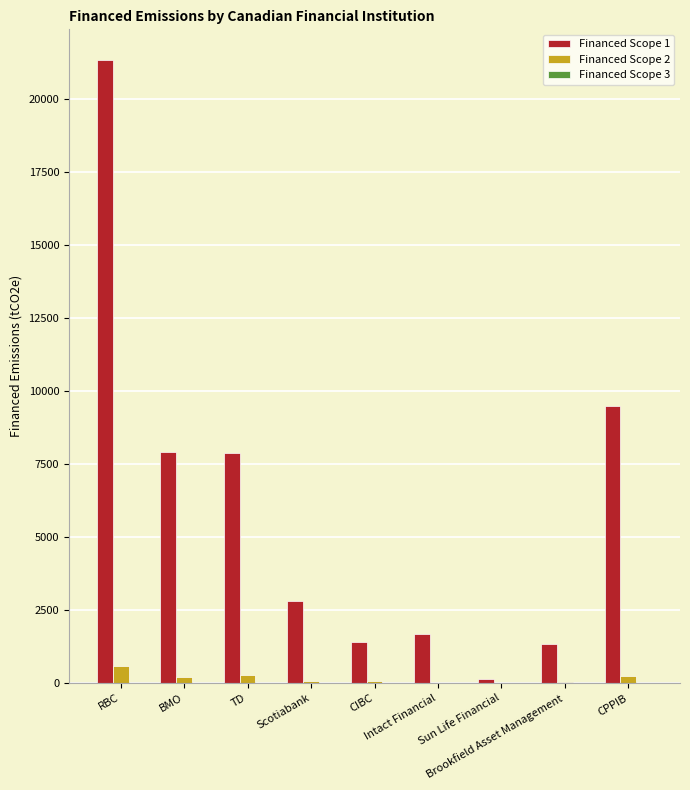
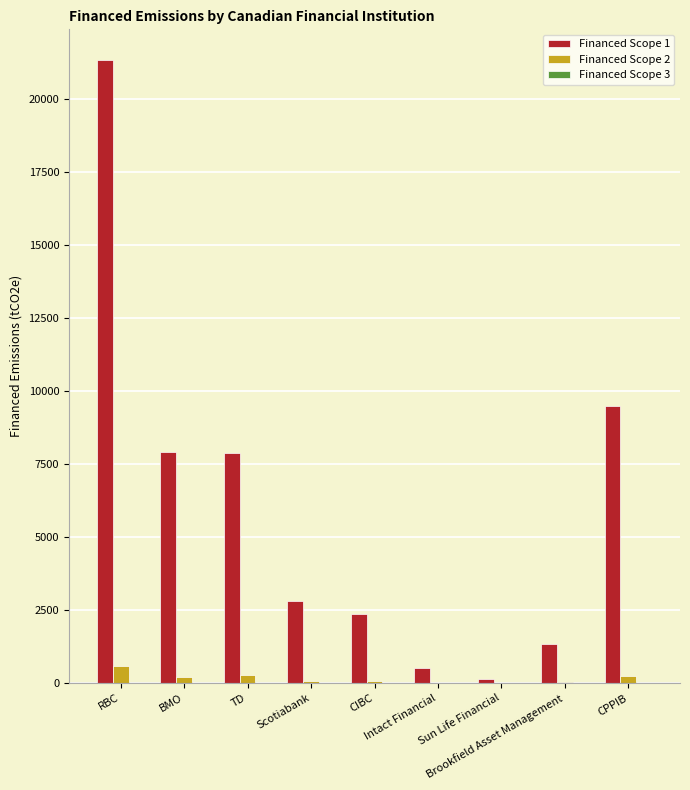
Financed Scope 1, CIBC: 1400 -> 2400
Financed Scope 1, Intact Financial: 1700 -> 500
